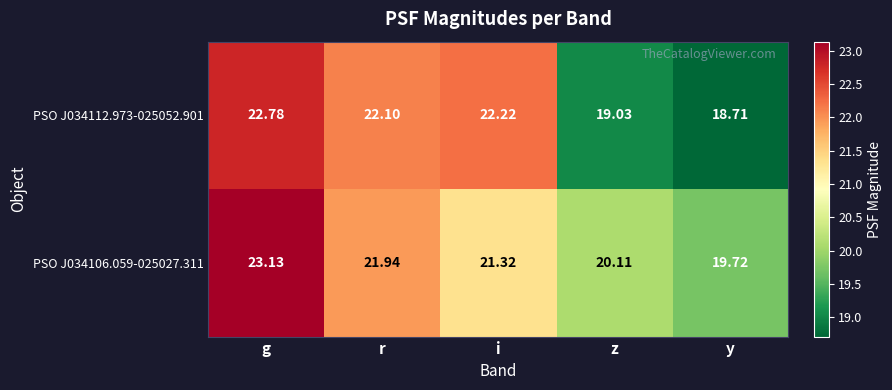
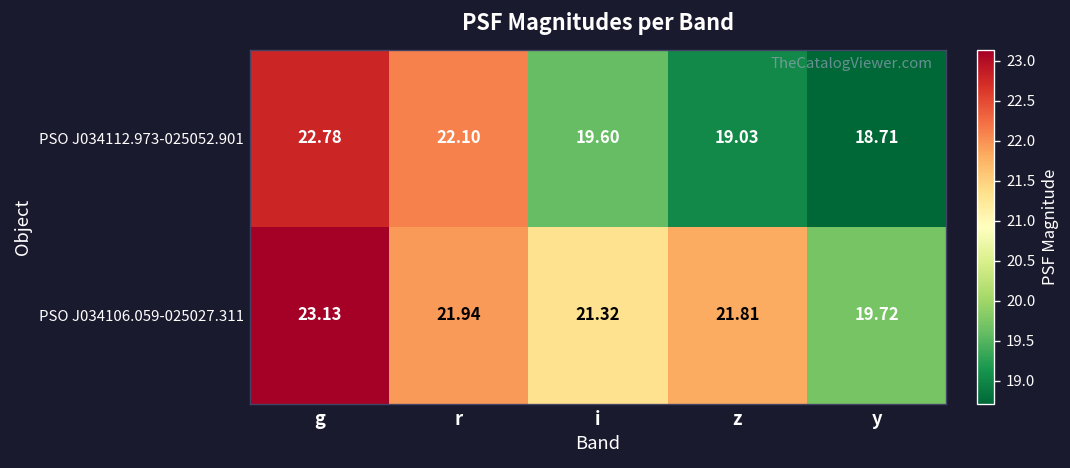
PSO J034112.973-025052.901, i: 22.22 -> 19.60
PSO J034106.059-025027.311, z: 20.11 -> 21.81
